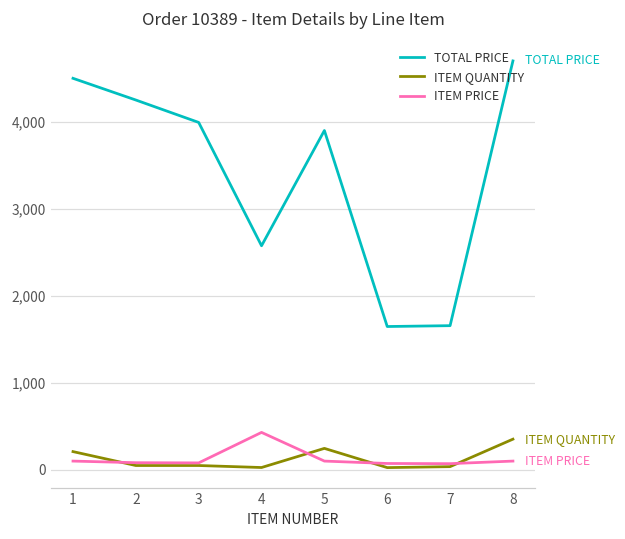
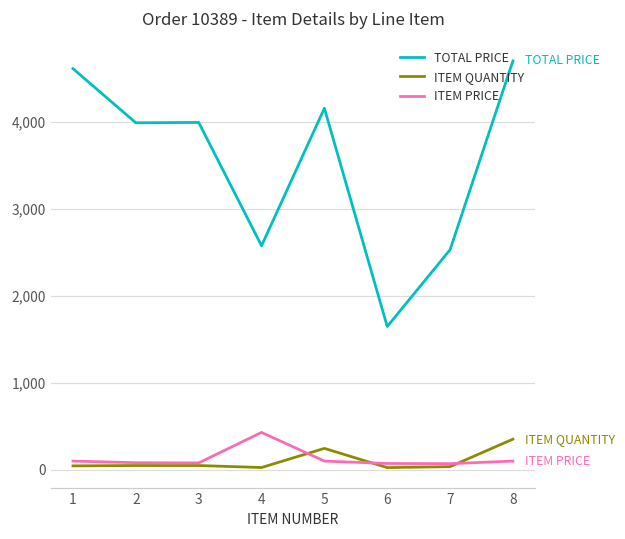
TOTAL PRICE, 1: 4,500 -> 4,600
ITEM QUANTITY, 1: 200 -> 0
TOTAL PRICE, 2: 4,300 -> 4,000
TOTAL PRICE, 5: 3,900 -> 4,200
TOTAL PRICE, 7: 1,700 -> 2,500
